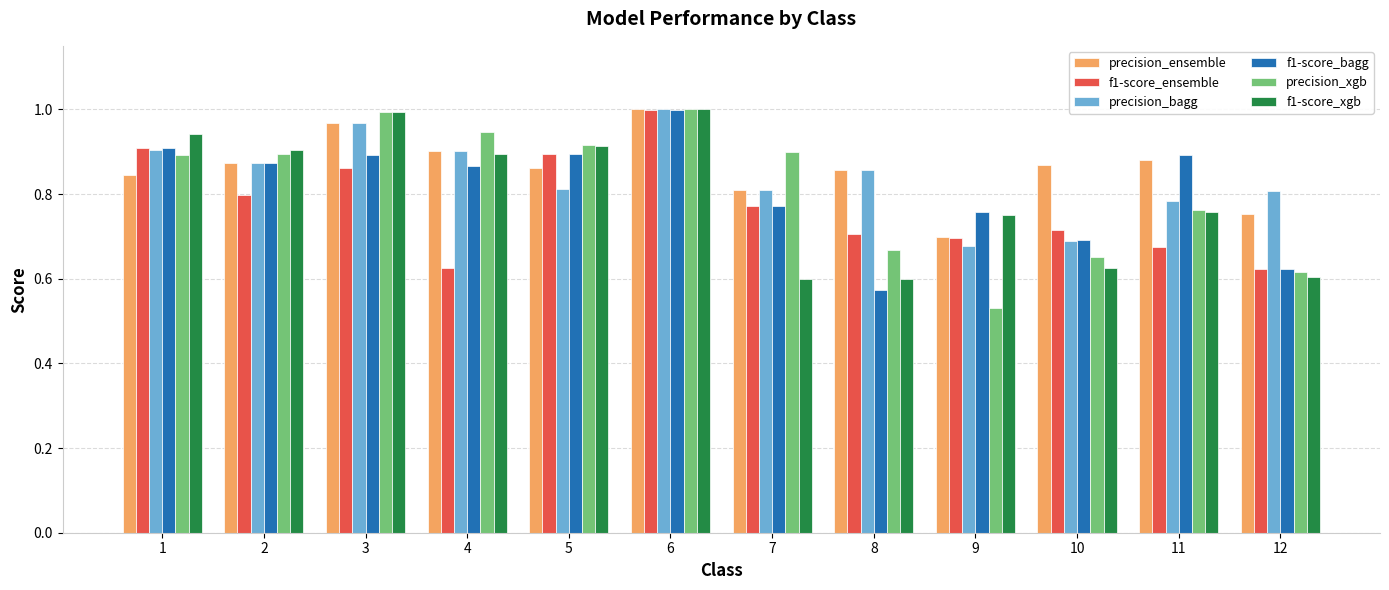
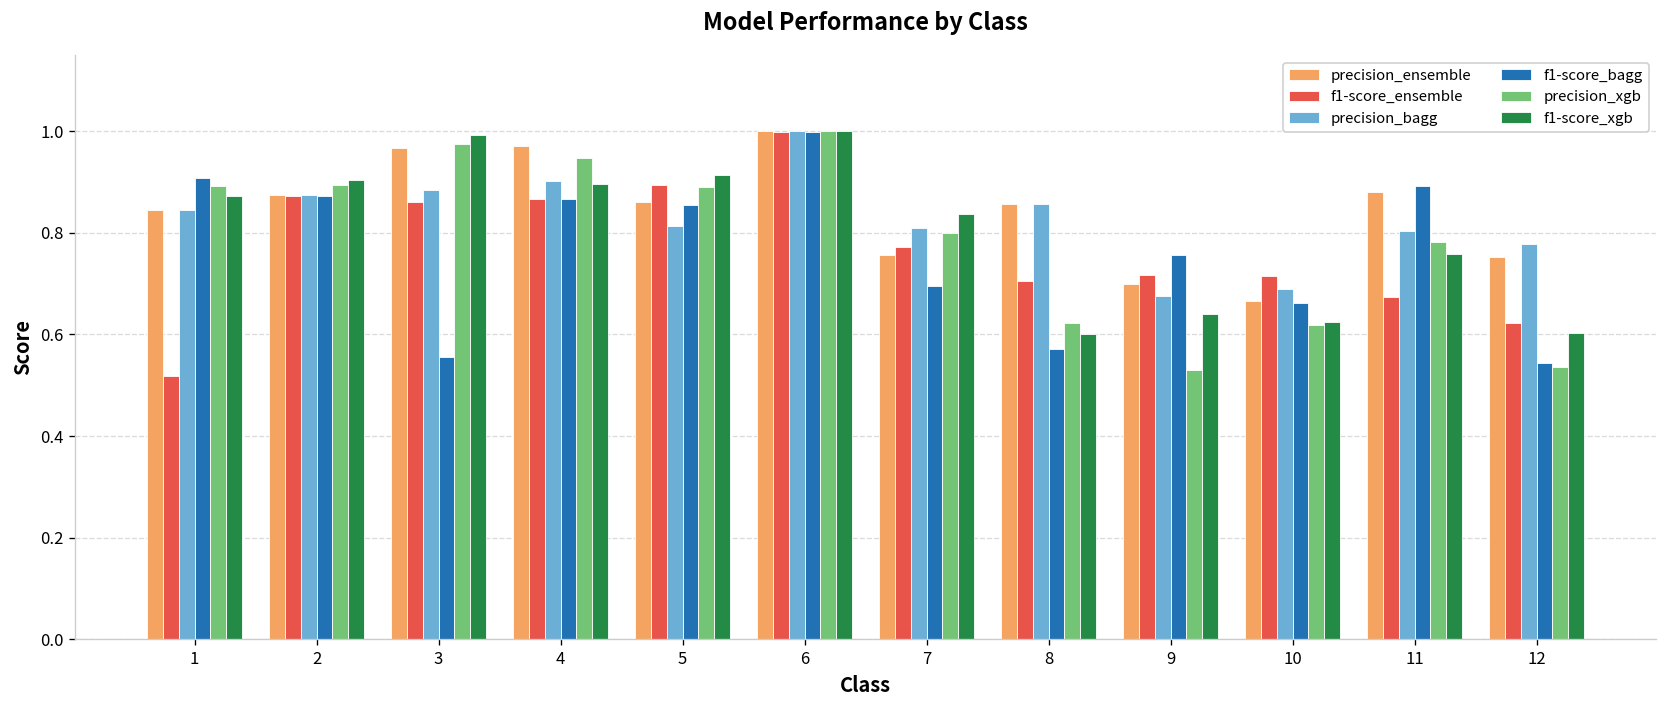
f1-score_ensemble, 1: 0.91 -> 0.52
precision_bagg, 1: 0.90 -> 0.84
f1-score_xgb, 1: 0.94 -> 0.87
f1-score_ensemble, 2: 0.80 -> 0.87
precision_bagg, 3: 0.97 -> 0.88
f1-score_bagg, 3: 0.89 -> 0.56
precision_xgb, 3: 0.99 -> 0.97
precision_ensemble, 4: 0.90 -> 0.97
f1-score_ensemble, 4: 0.62 -> 0.87
f1-score_bagg, 5: 0.89 -> 0.86
precision_xgb, 5: 0.92 -> 0.89
precision_ensemble, 7: 0.81 -> 0.76
f1-score_bagg, 7: 0.77 -> 0.70
precision_xgb, 7: 0.9 -> 0.8
f1-score_xgb, 7: 0.60 -> 0.84
precision_xgb, 8: 0.67 -> 0.62
f1-score_ensemble, 9: 0.70 -> 0.72
f1-score_xgb, 9: 0.75 -> 0.64
precision_ensemble, 10: 0.87 -> 0.67
f1-score_bagg, 10: 0.69 -> 0.66
precision_xgb, 10: 0.65 -> 0.62
precision_bagg, 11: 0.78 -> 0.80
precision_xgb, 11: 0.76 -> 0.78
precision_bagg, 12: 0.81 -> 0.78
f1-score_bagg, 12: 0.62 -> 0.54
precision_xgb, 12: 0.62 -> 0.54
